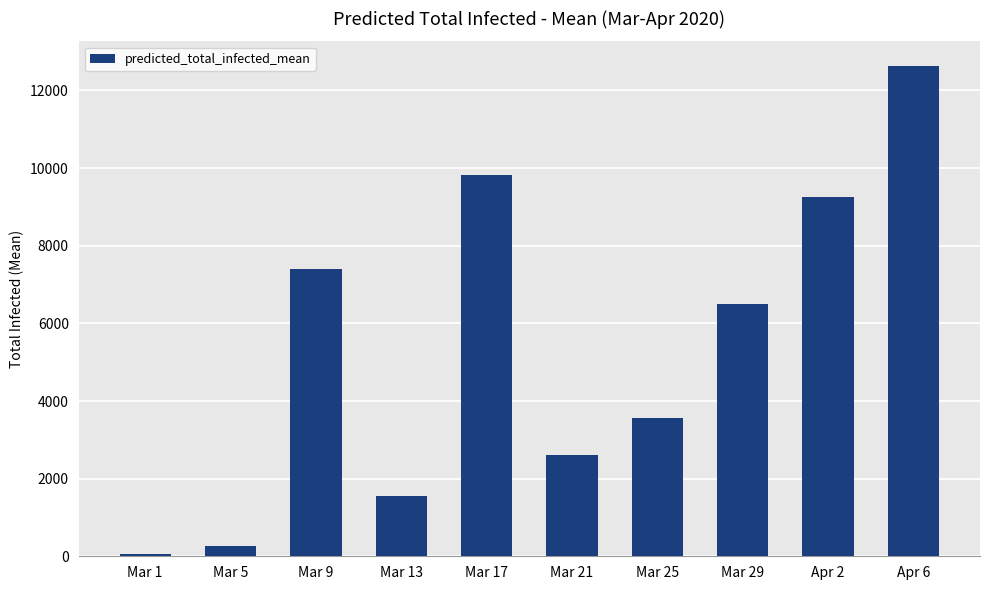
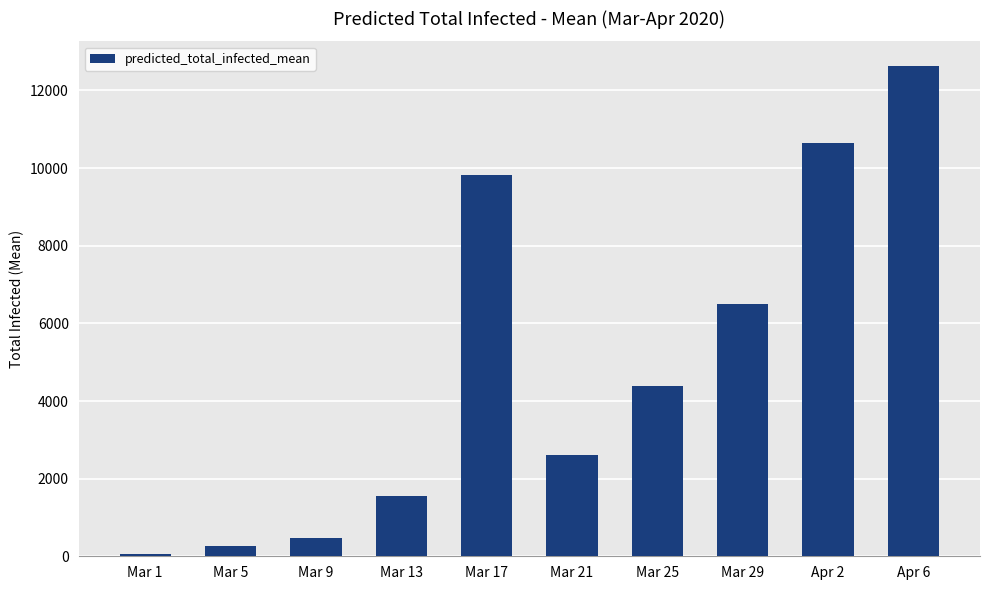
Mar 9: 7400 -> 500
Mar 25: 3600 -> 4400
Apr 2: 9300 -> 10600
